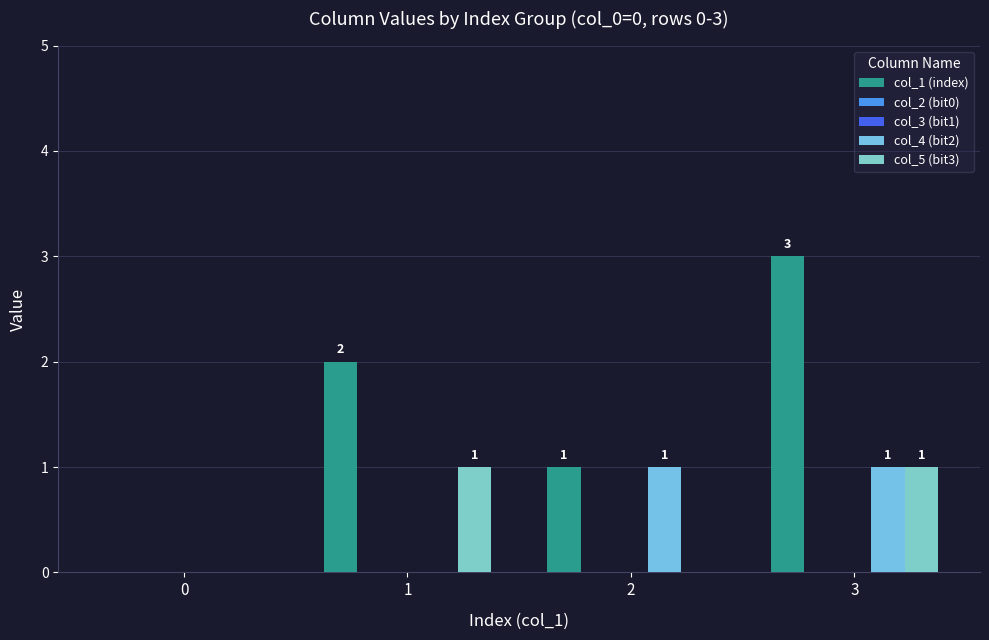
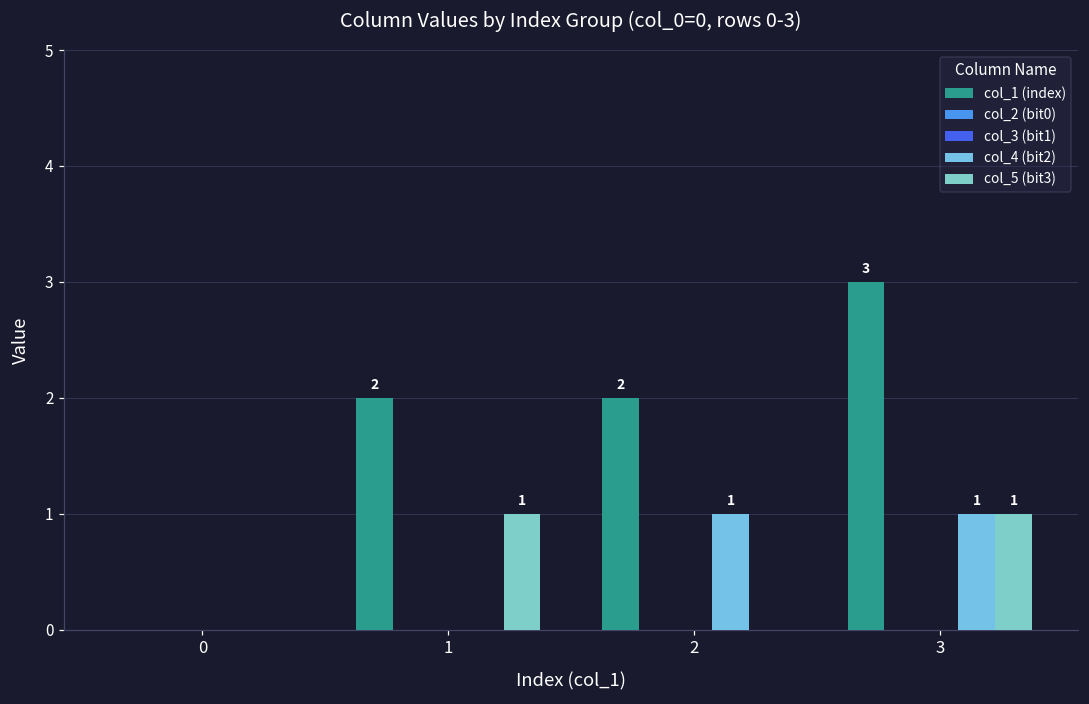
col_1 (index), 2: 1 -> 2
